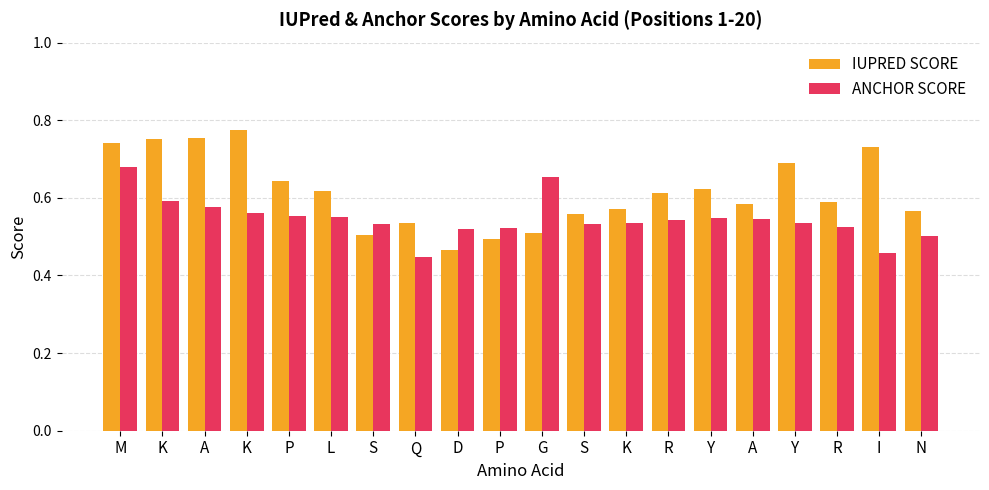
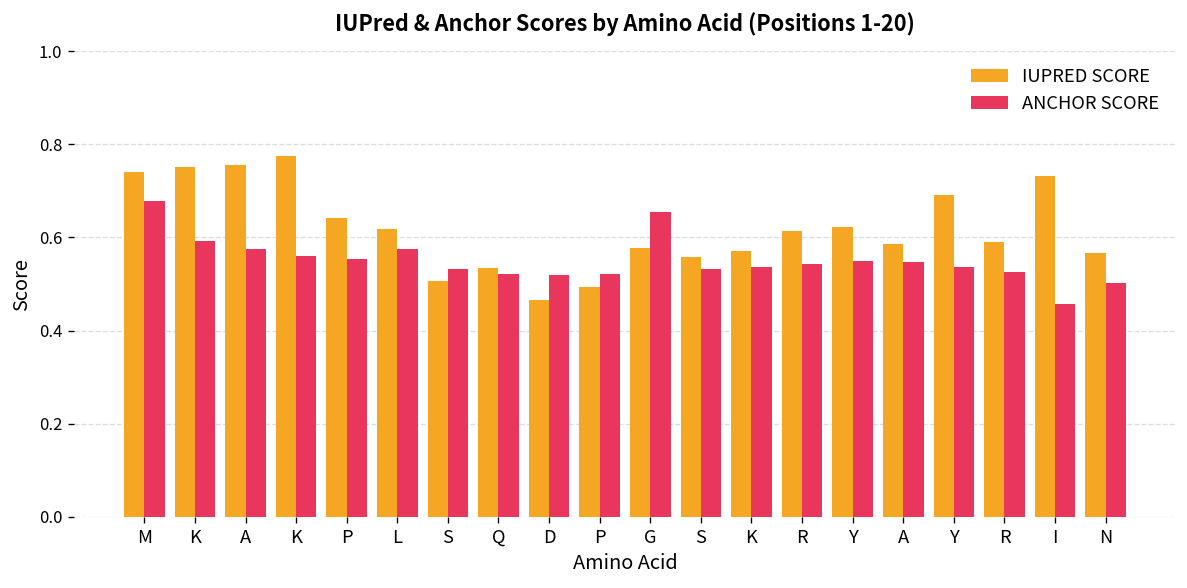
ANCHOR SCORE, L: 0.55 -> 0.58
ANCHOR SCORE, Q: 0.45 -> 0.52
IUPRED SCORE, G: 0.51 -> 0.58
